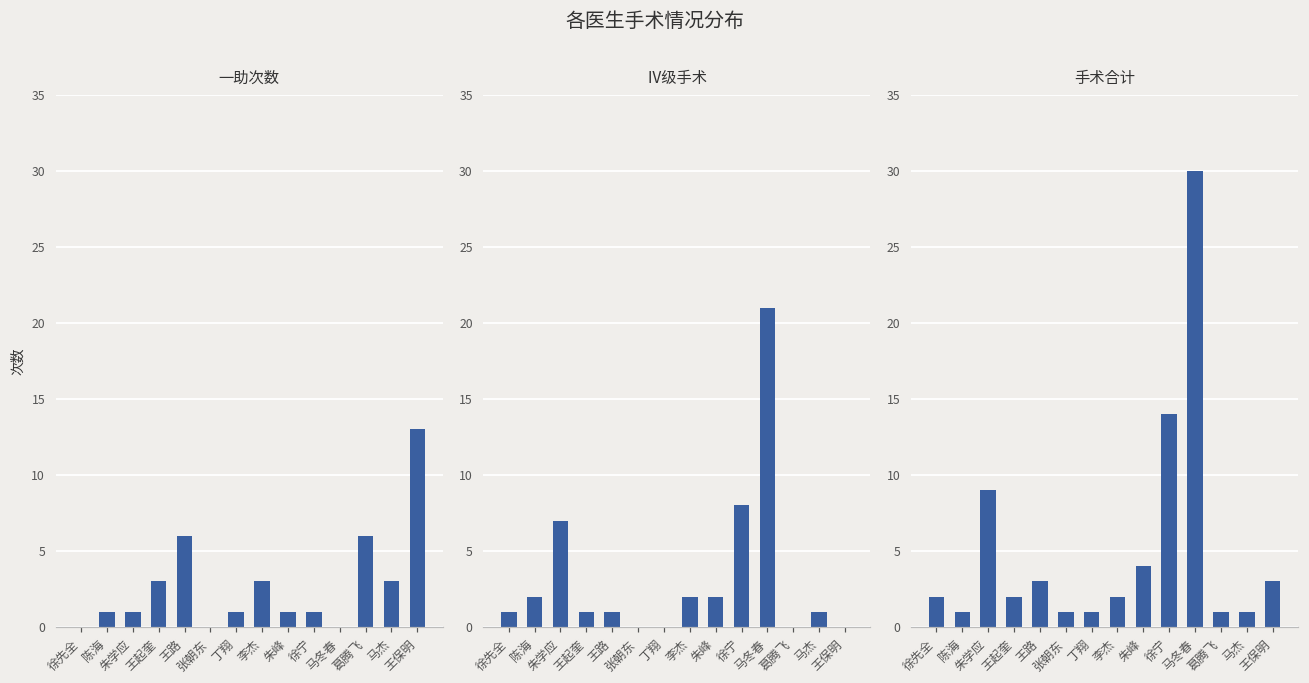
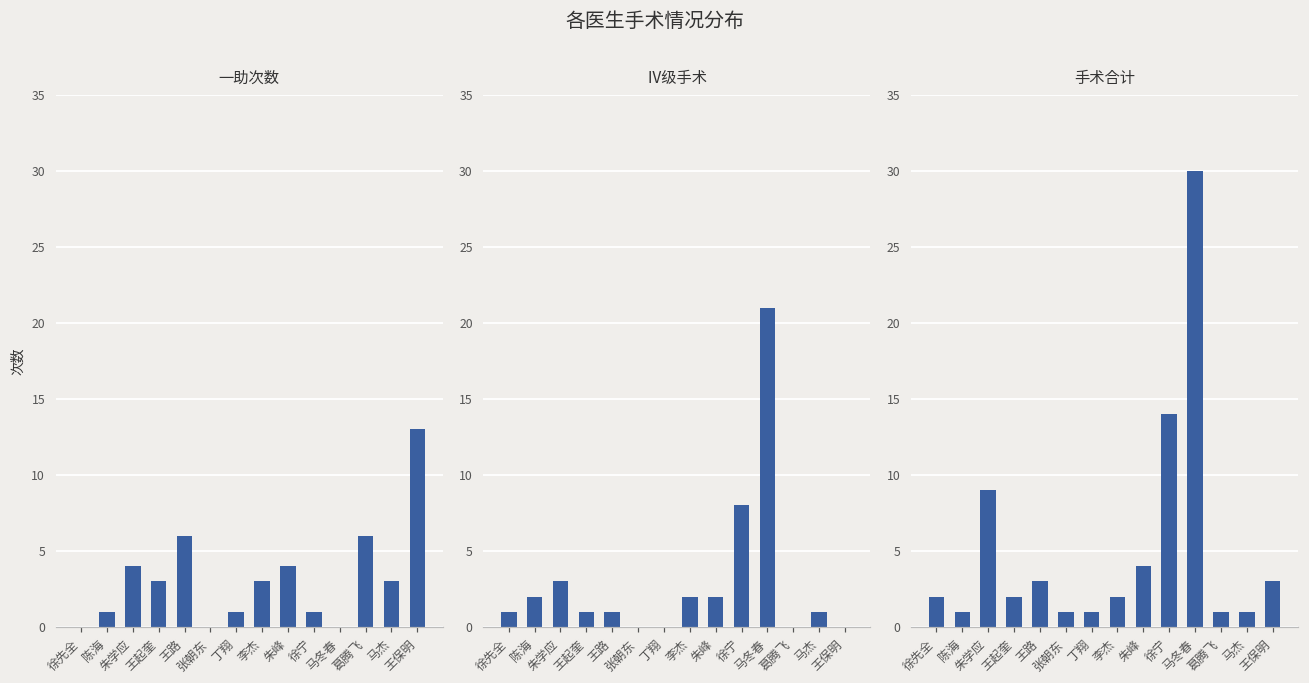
一助次数, 朱学应: 1 -> 4
一助次数, 朱峰: 1 -> 4
Ⅳ级手术, 朱学应: 7 -> 3
